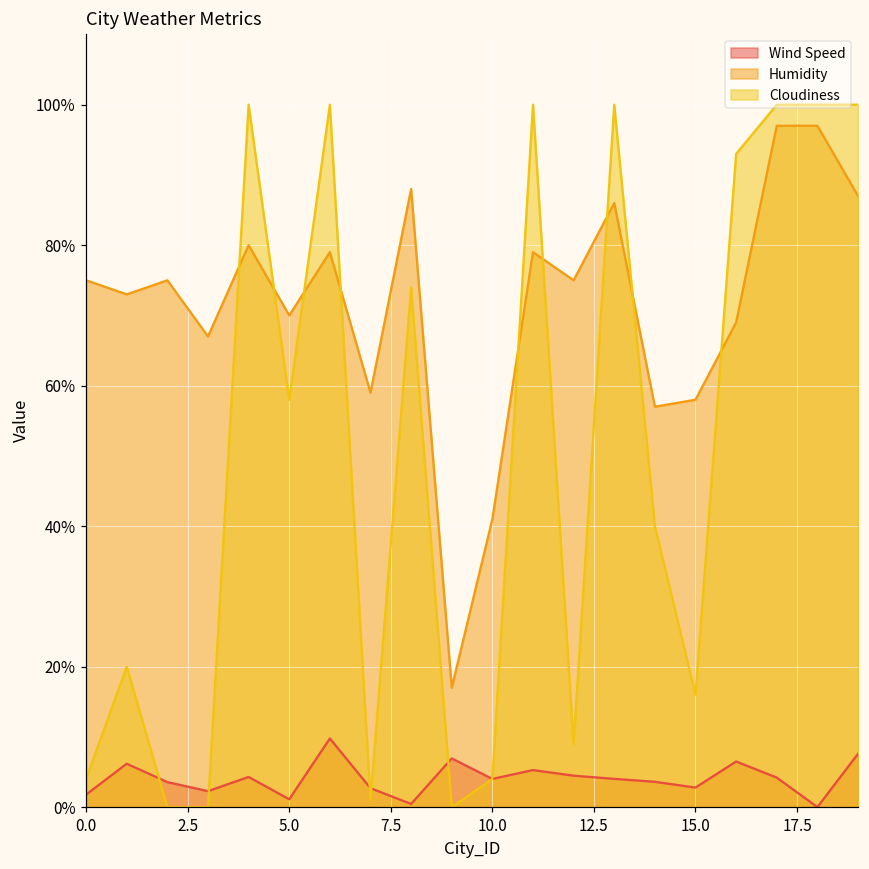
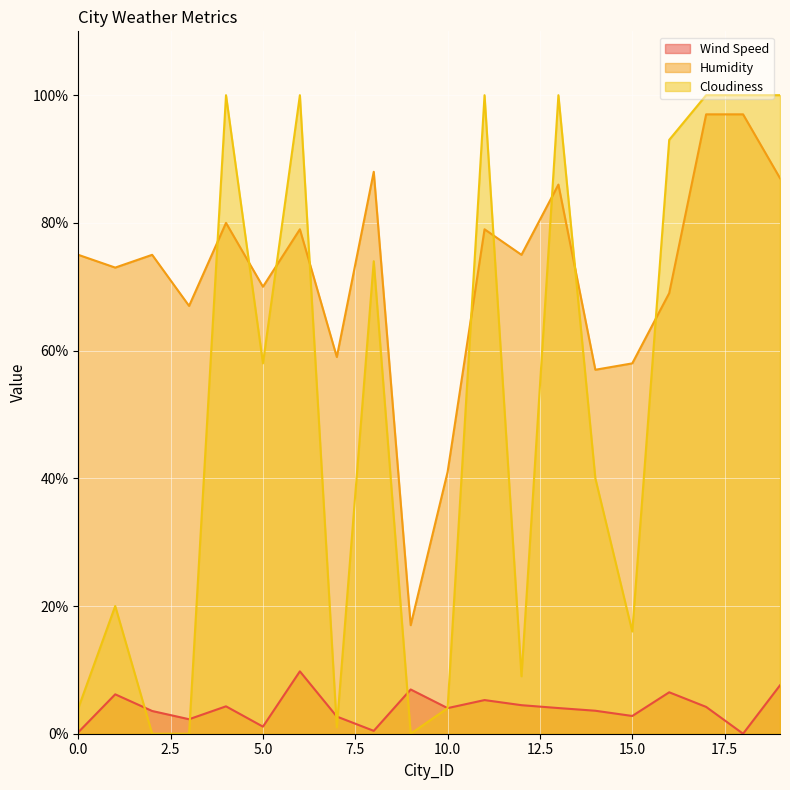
Wind Speed, 0.0: 2% -> 0%
